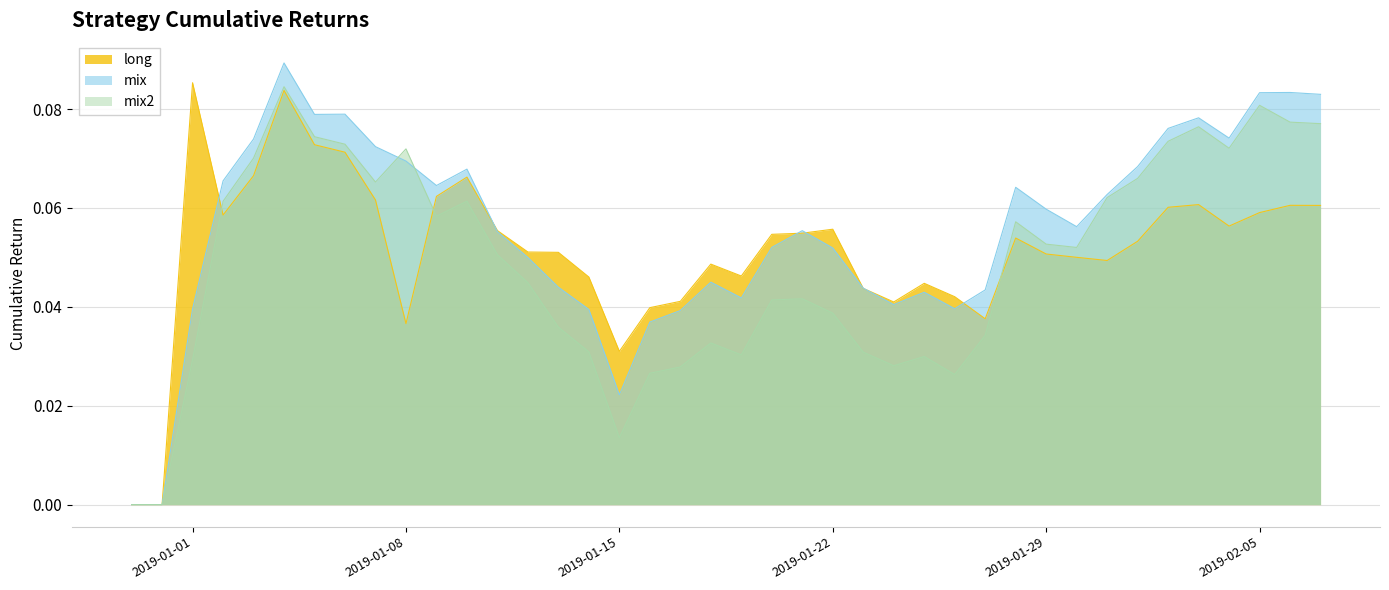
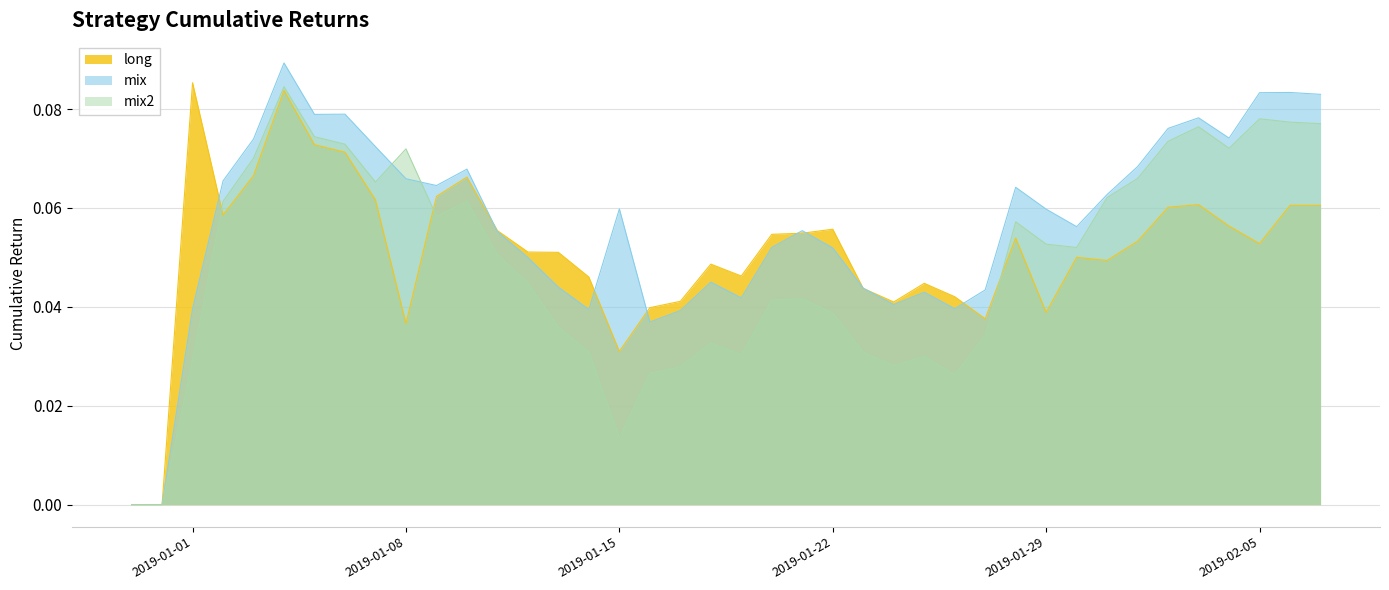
mix, 2019-01-08: 0.069 -> 0.066
mix, 2019-01-15: 0.022 -> 0.060
long, 2019-01-29: 0.051 -> 0.039
long, 2019-02-05: 0.059 -> 0.053
mix2, 2019-02-05: 0.081 -> 0.078
